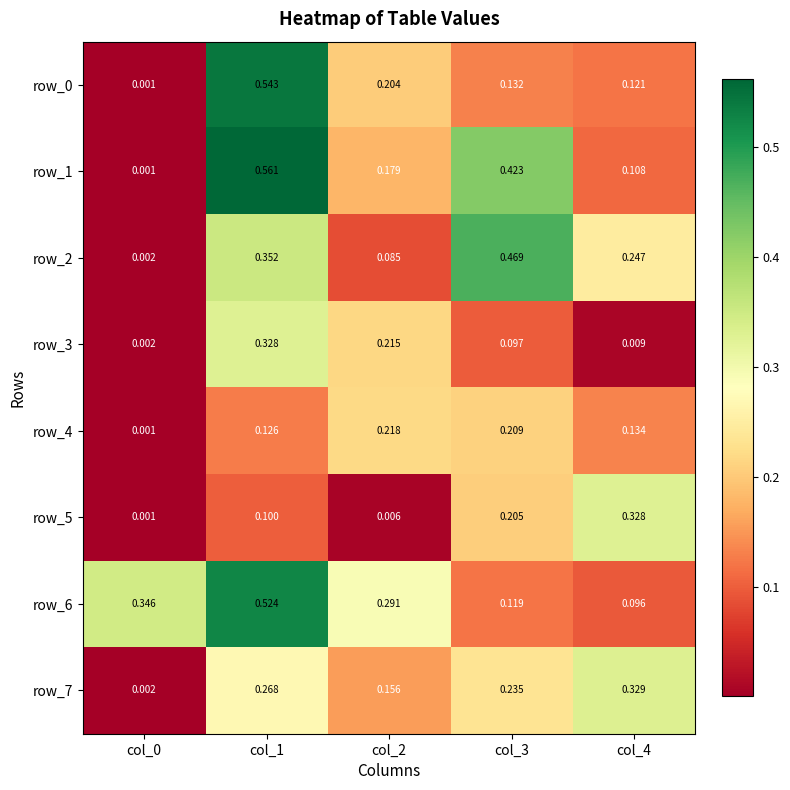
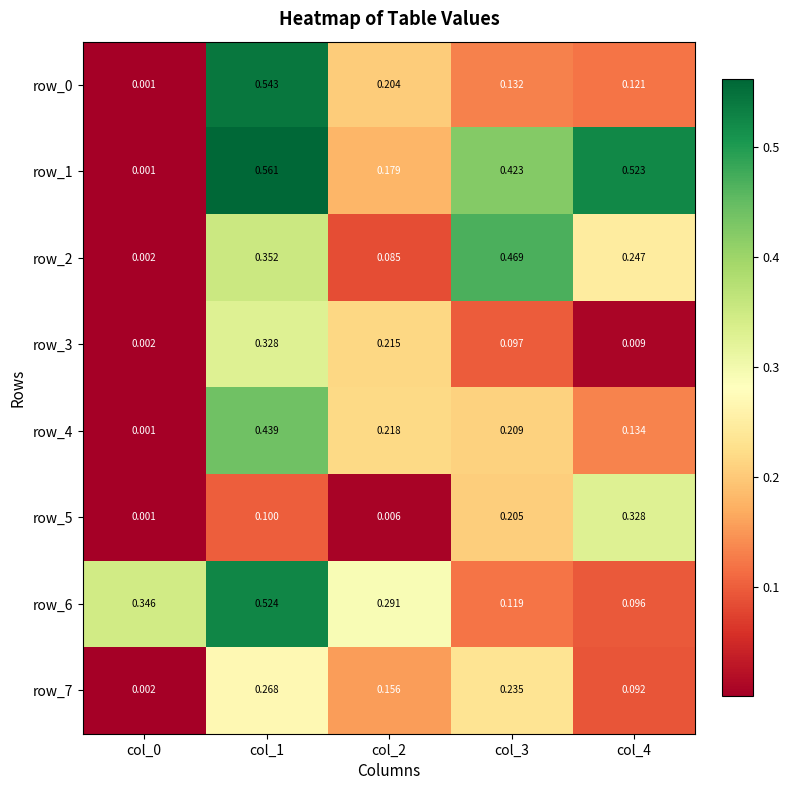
row_1, col_4: 0.108 -> 0.523
row_4, col_1: 0.126 -> 0.439
row_7, col_4: 0.329 -> 0.092
